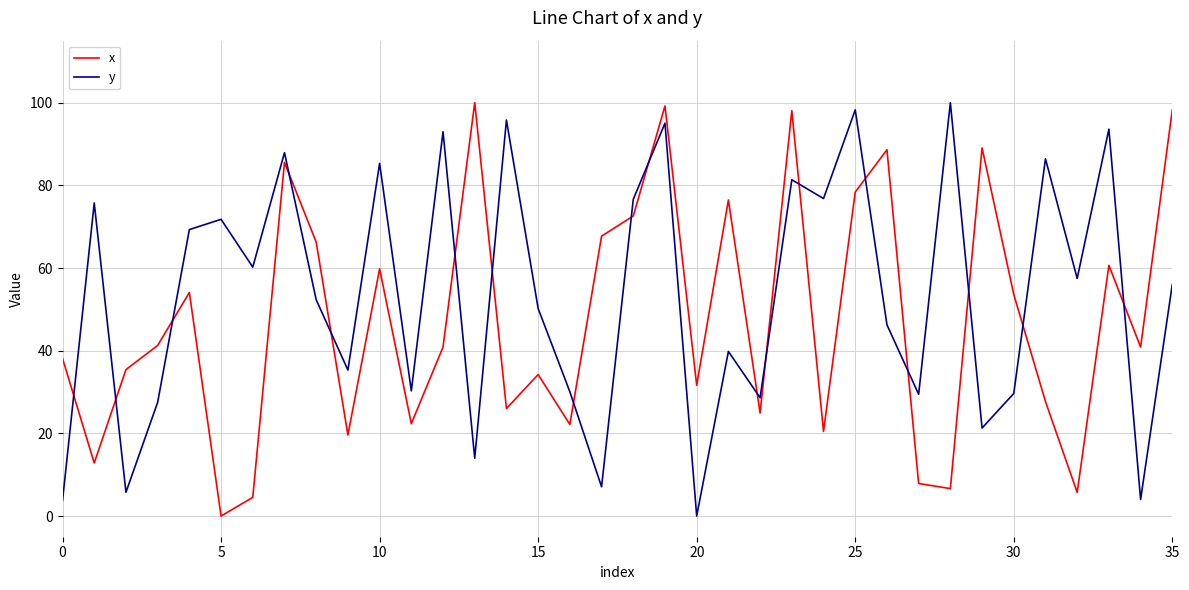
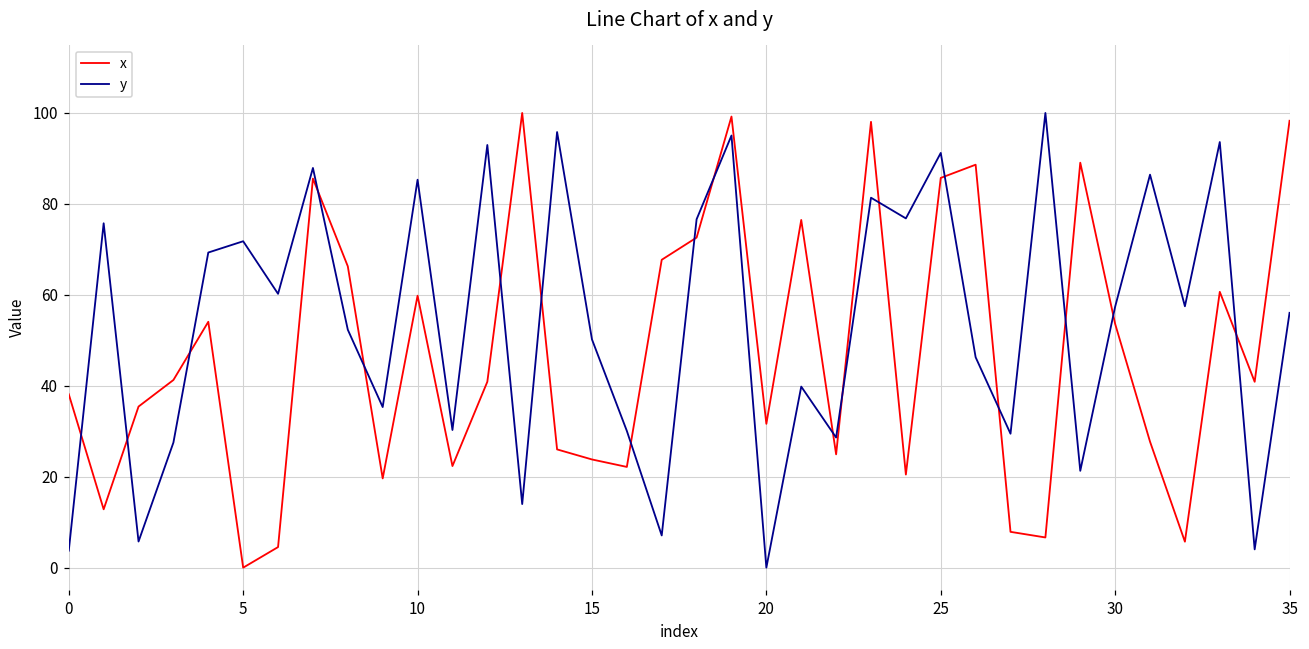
x, 15: 34 -> 24
x, 25: 78 -> 86
y, 25: 98 -> 91
y, 30: 30 -> 57
